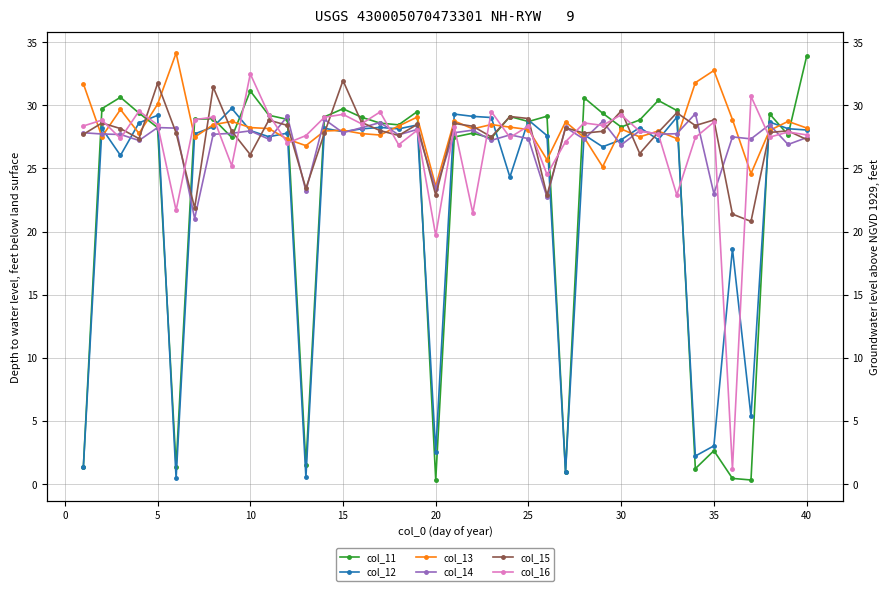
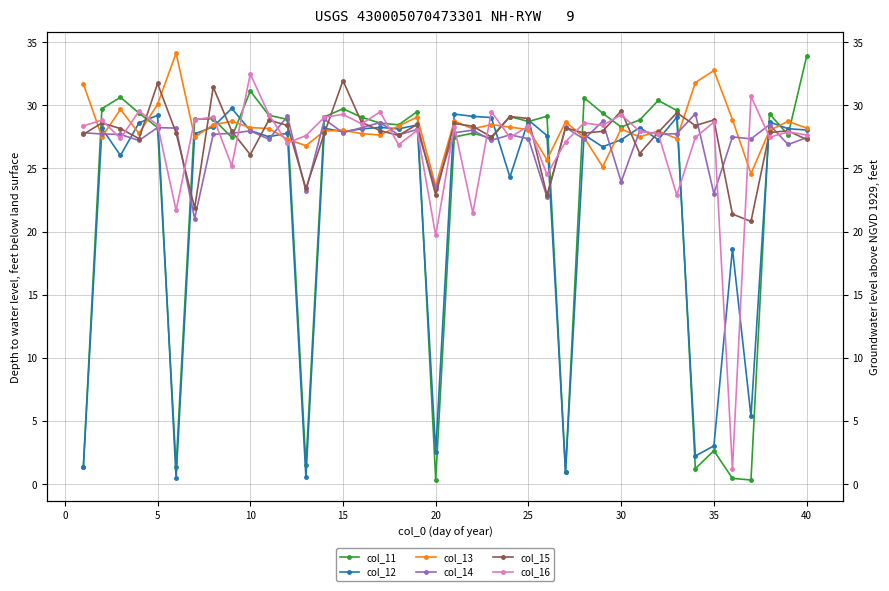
col_14, 30: 26.9 -> 23.9
